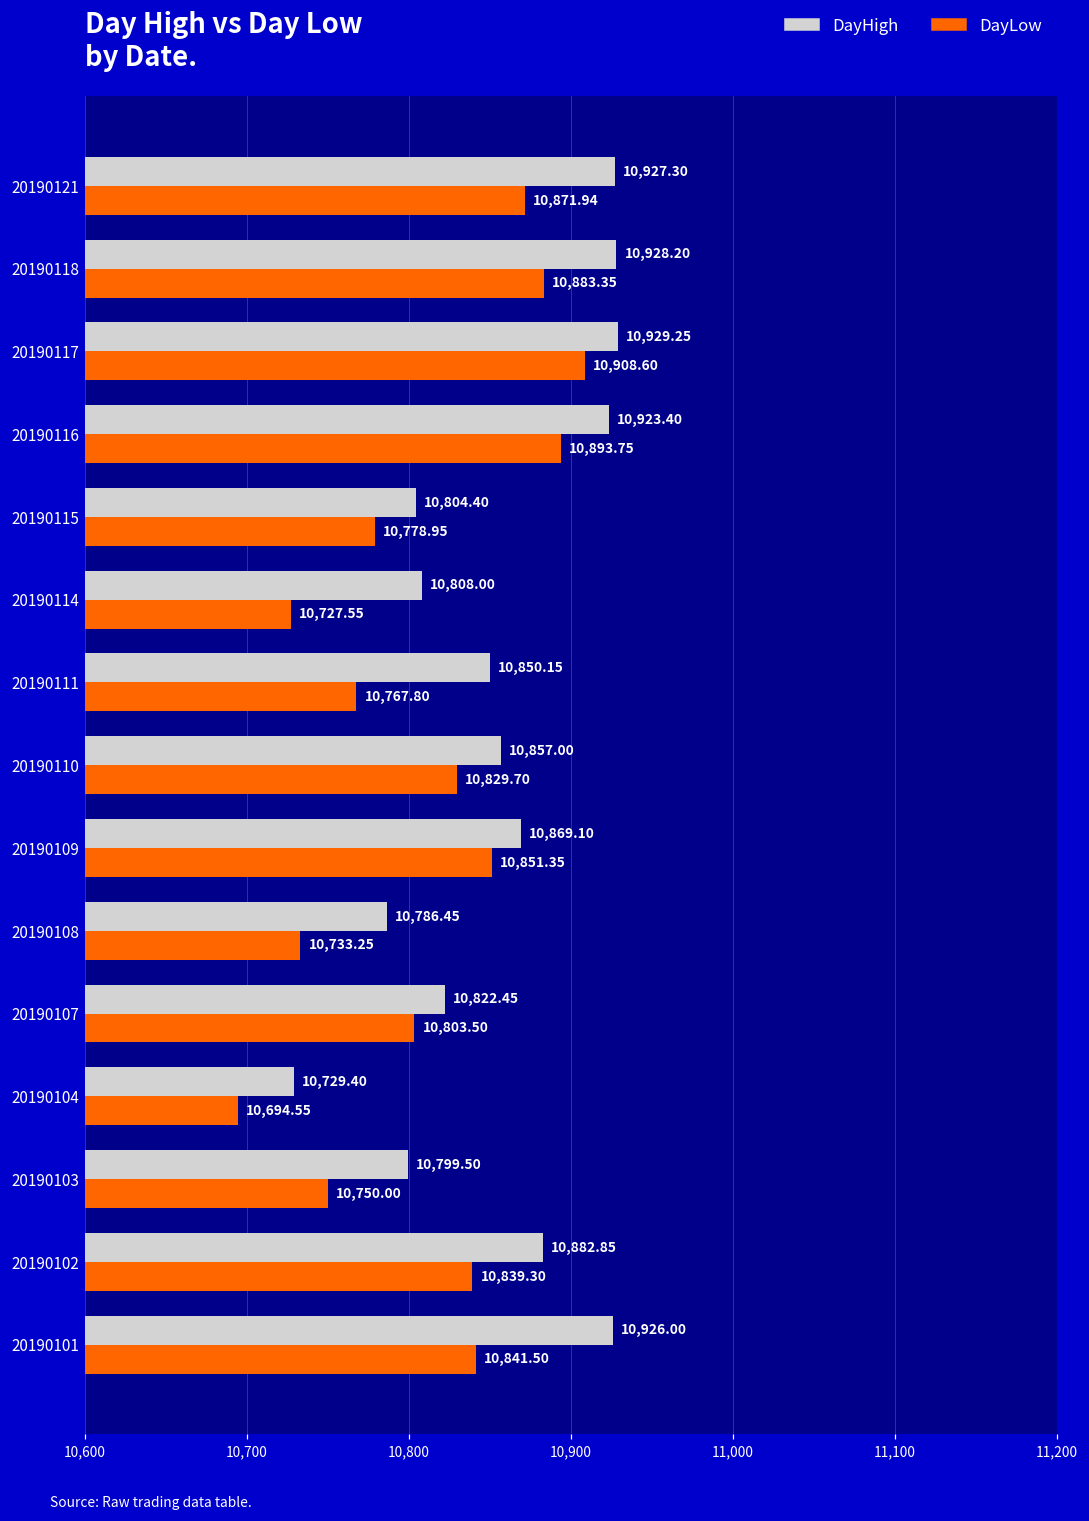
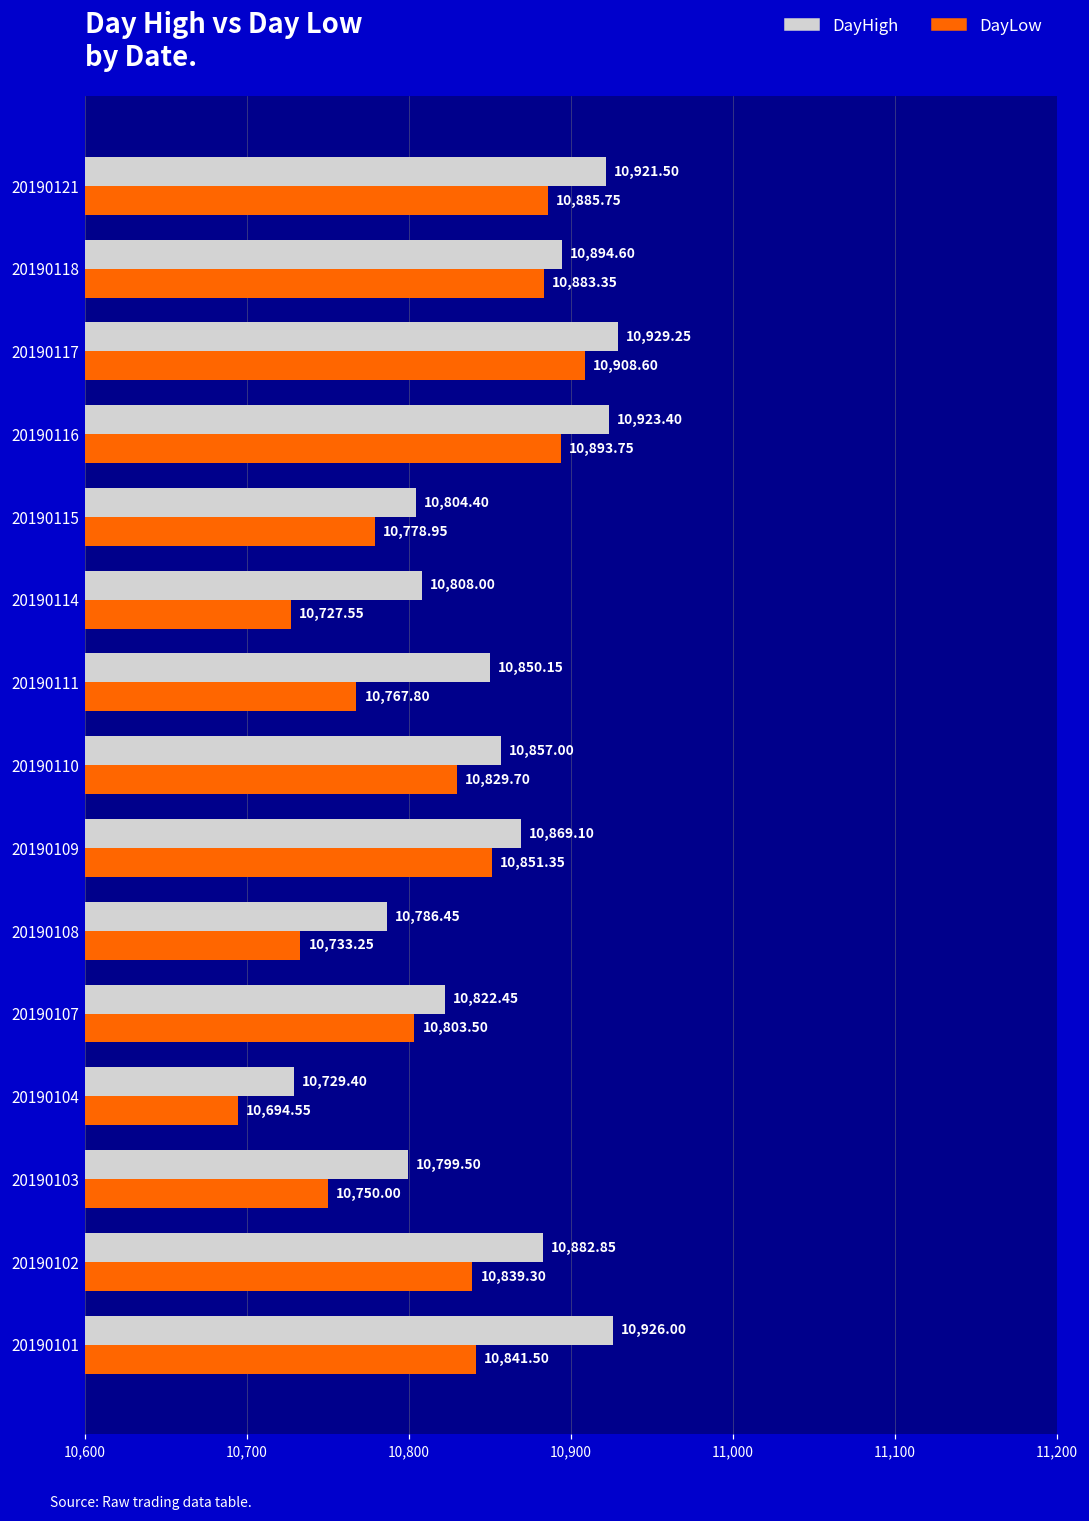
DayHigh, 20190121: 10,927.30 -> 10,921.50
DayLow, 20190121: 10,871.94 -> 10,885.75
DayHigh, 20190118: 10,928.20 -> 10,894.60
